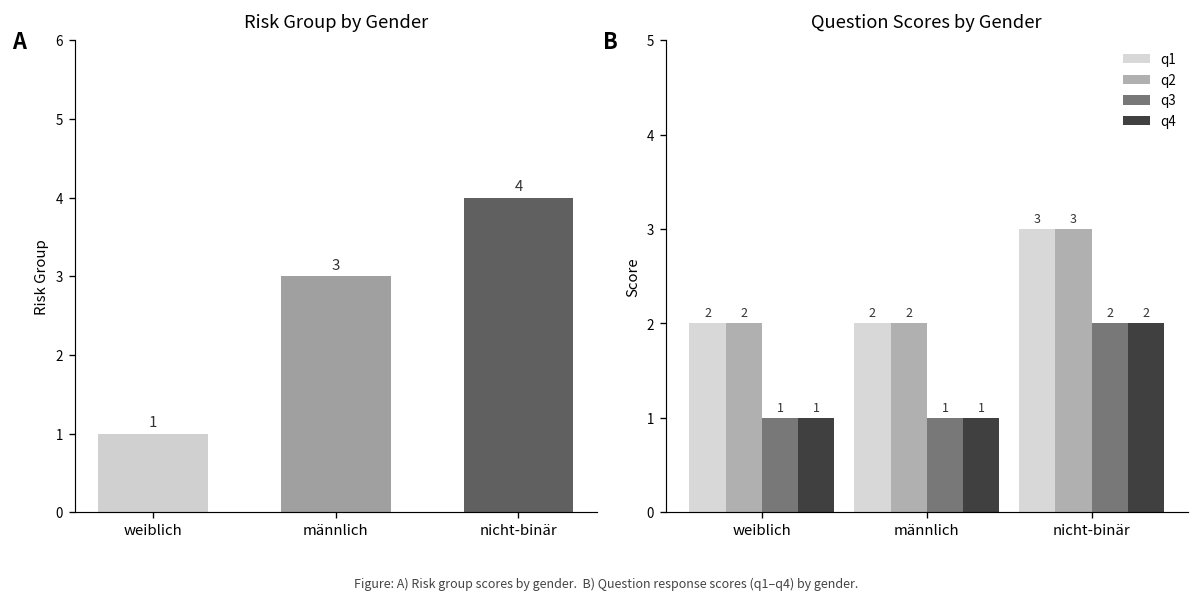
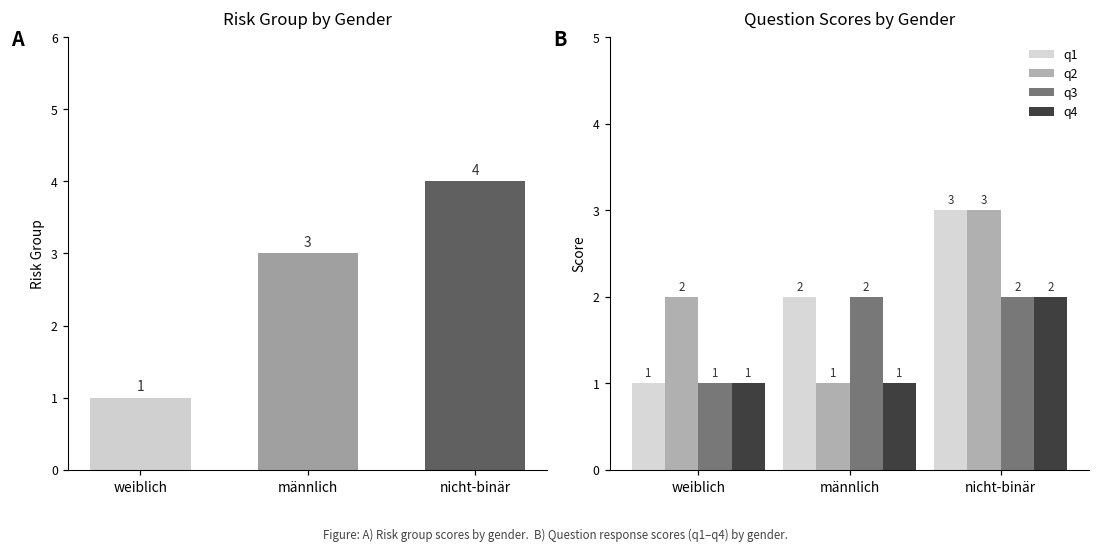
Question Scores by Gender, q1, weiblich: 2 -> 1
Question Scores by Gender, q2, männlich: 2 -> 1
Question Scores by Gender, q3, männlich: 1 -> 2
